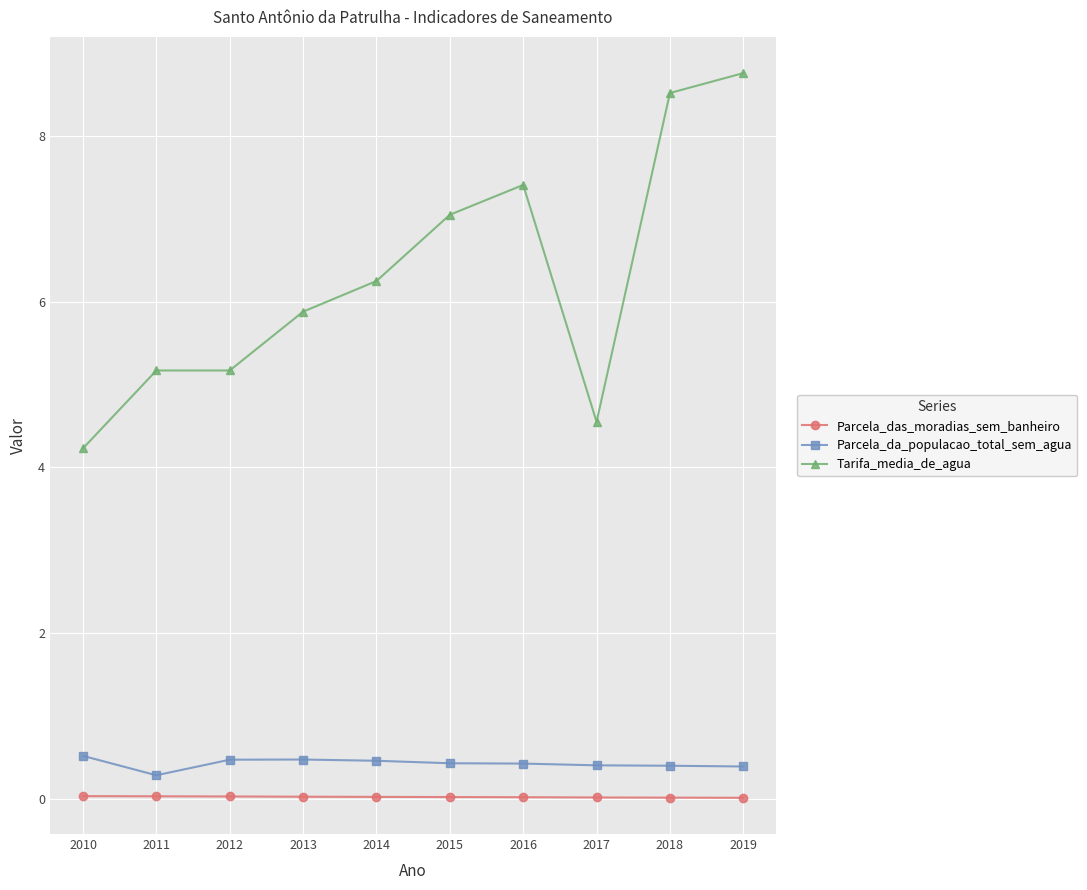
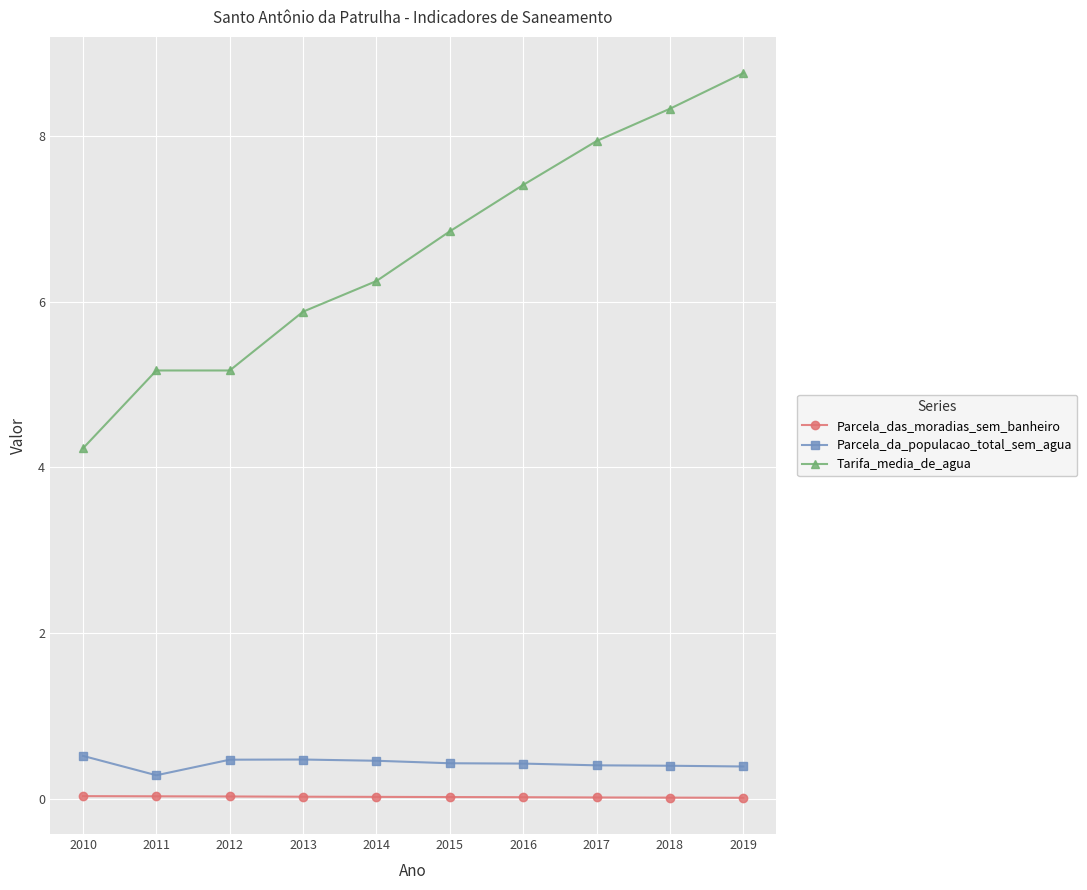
Tarifa_media_de_agua, 2015: 7.1 -> 6.9
Tarifa_media_de_agua, 2017: 4.6 -> 7.9
Tarifa_media_de_agua, 2018: 8.5 -> 8.3
